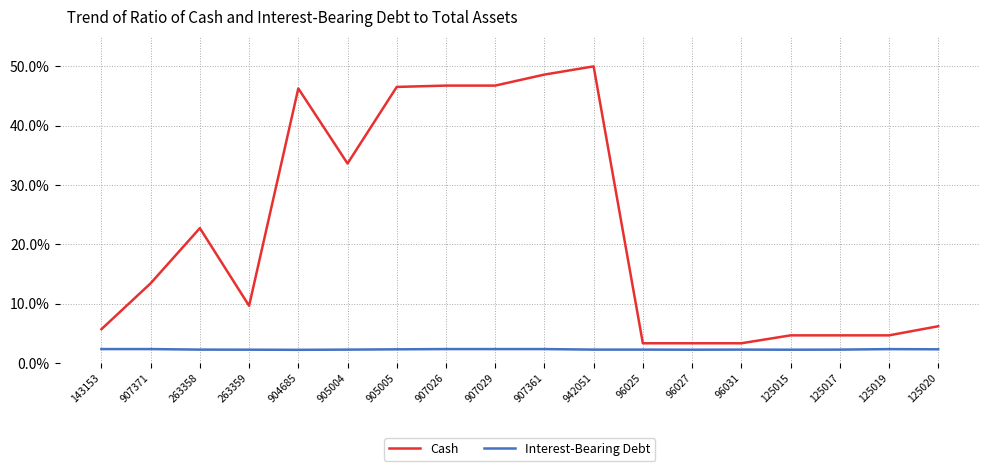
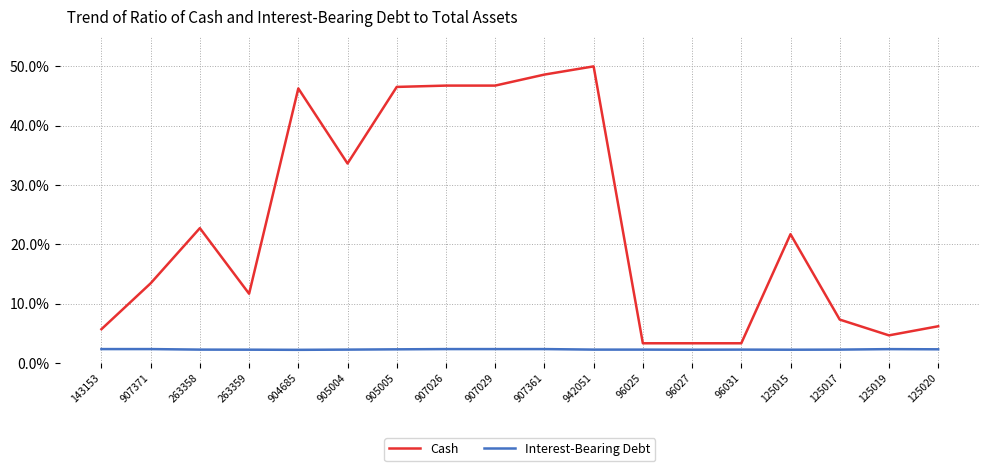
Cash, 263359: 10% -> 12%
Cash, 125015: 5% -> 22%
Cash, 125017: 5% -> 7%
